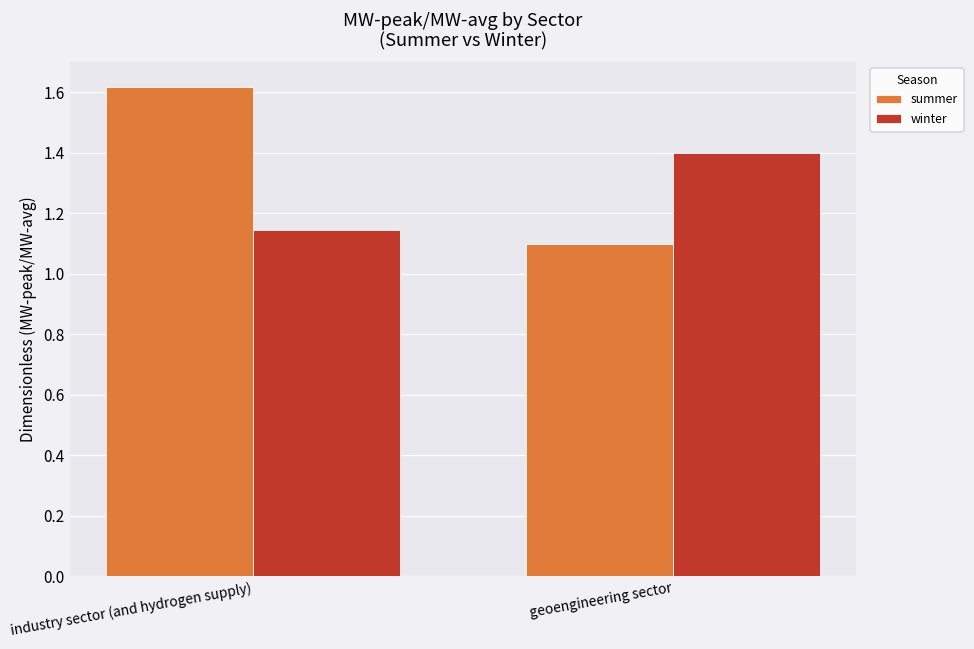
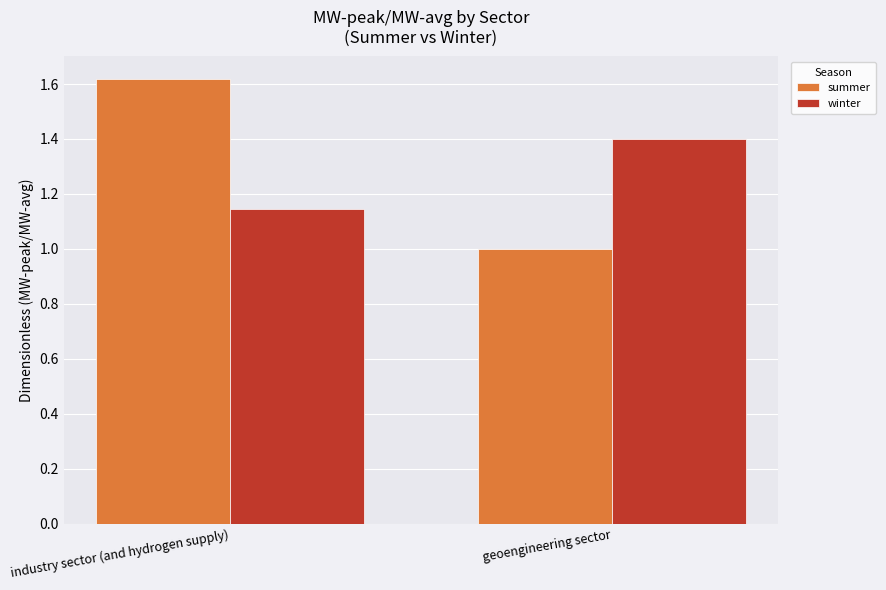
summer, geoengineering sector: 1.1 -> 1.0
